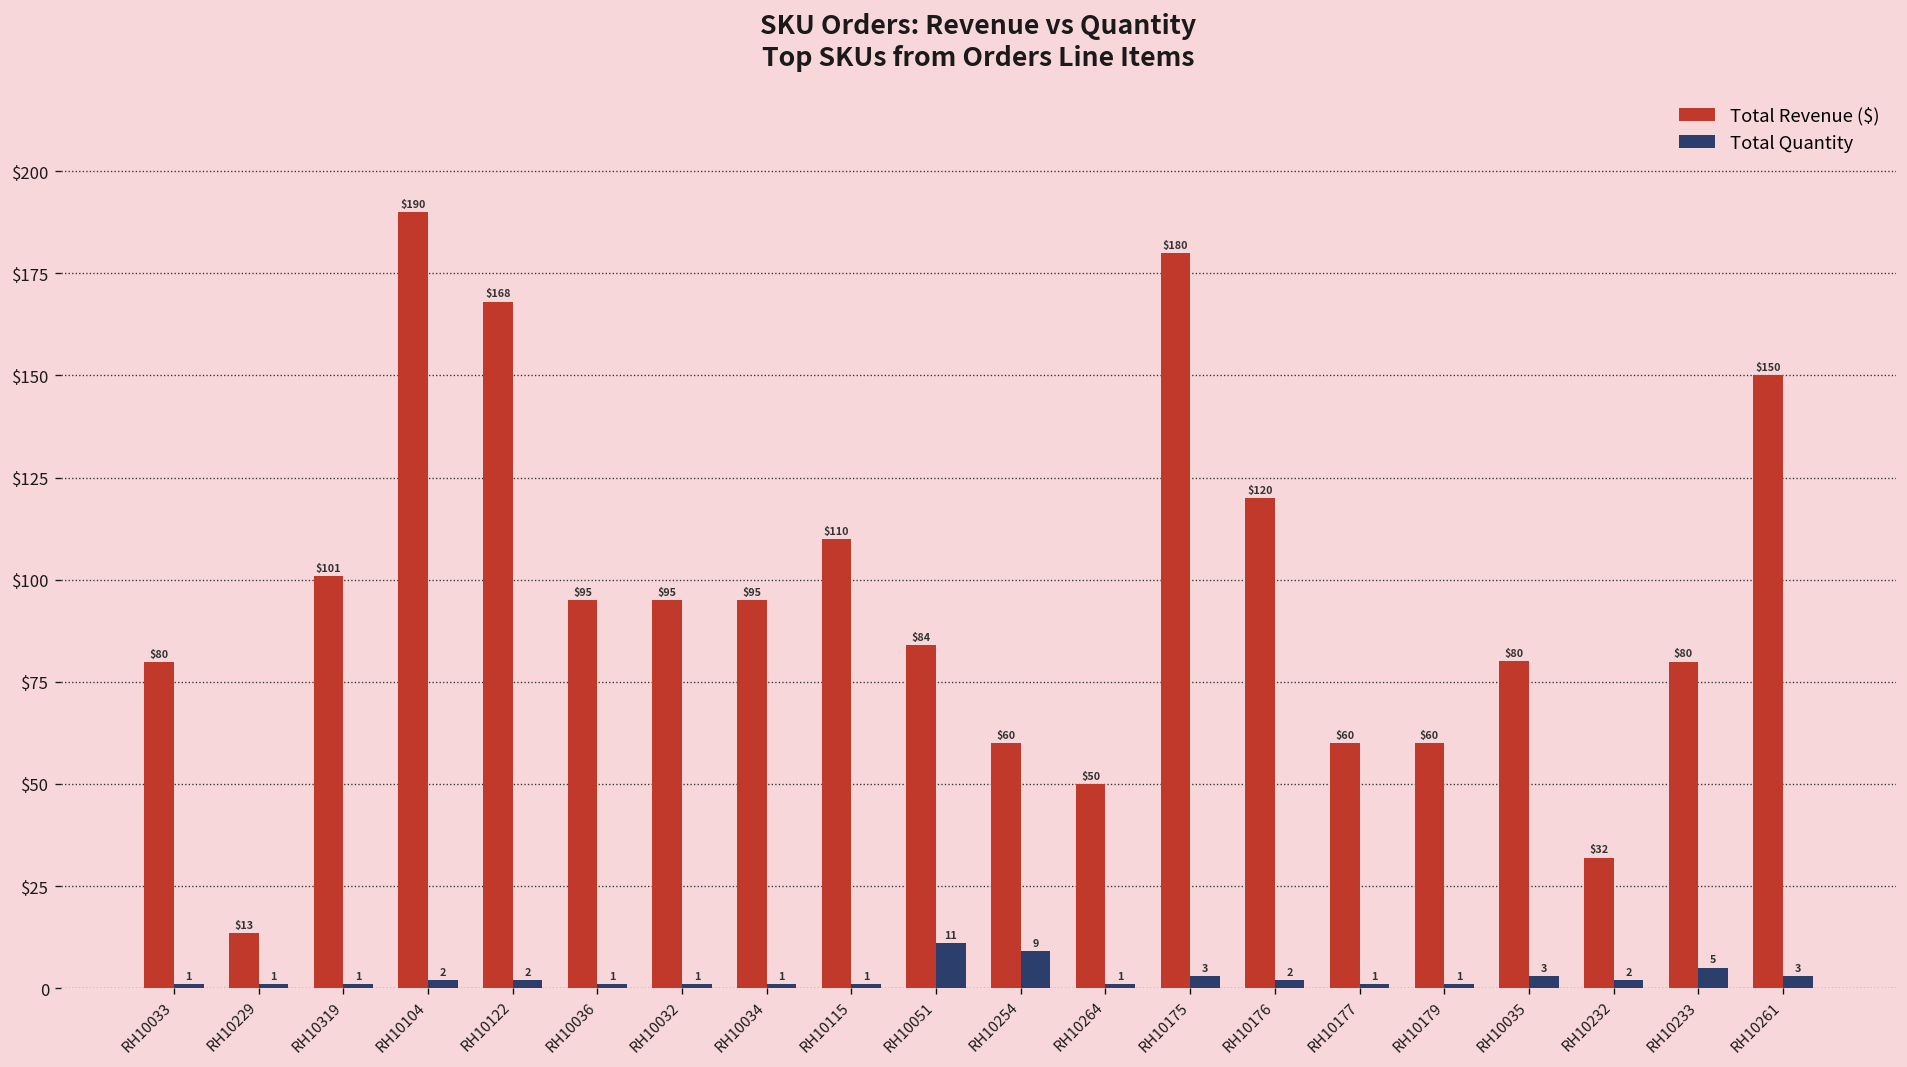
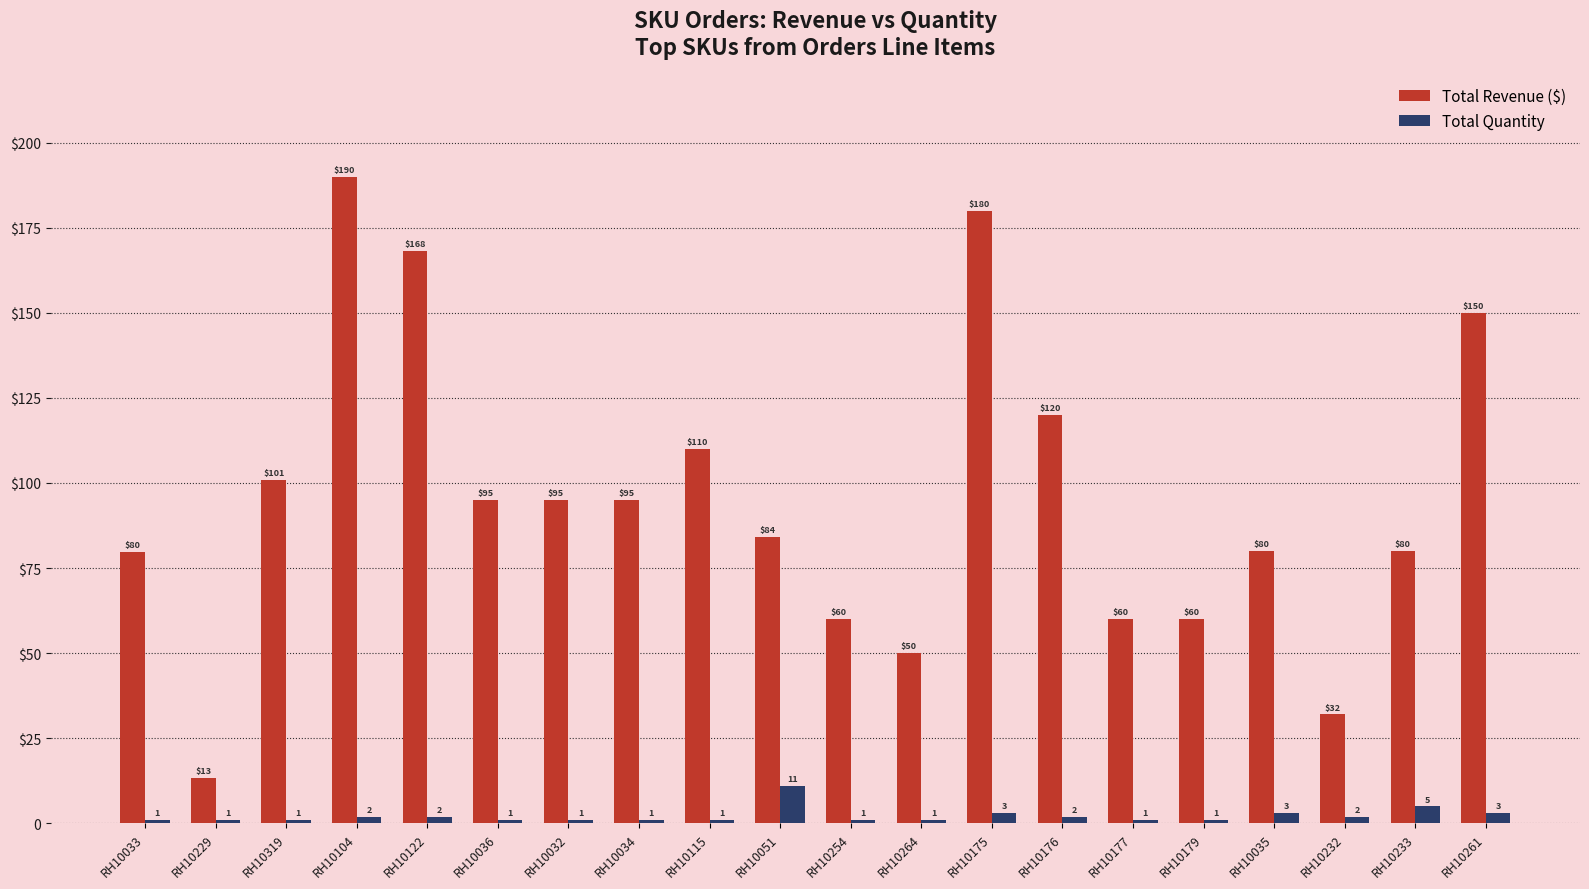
Total Quantity, RH10254: 9 -> 1
